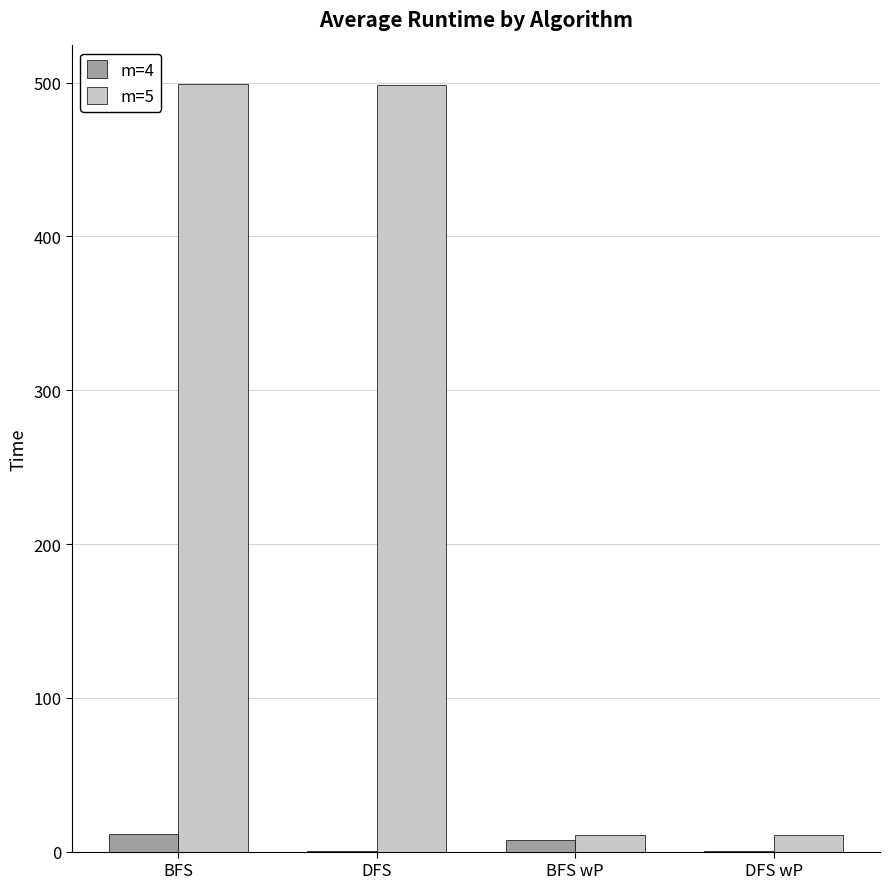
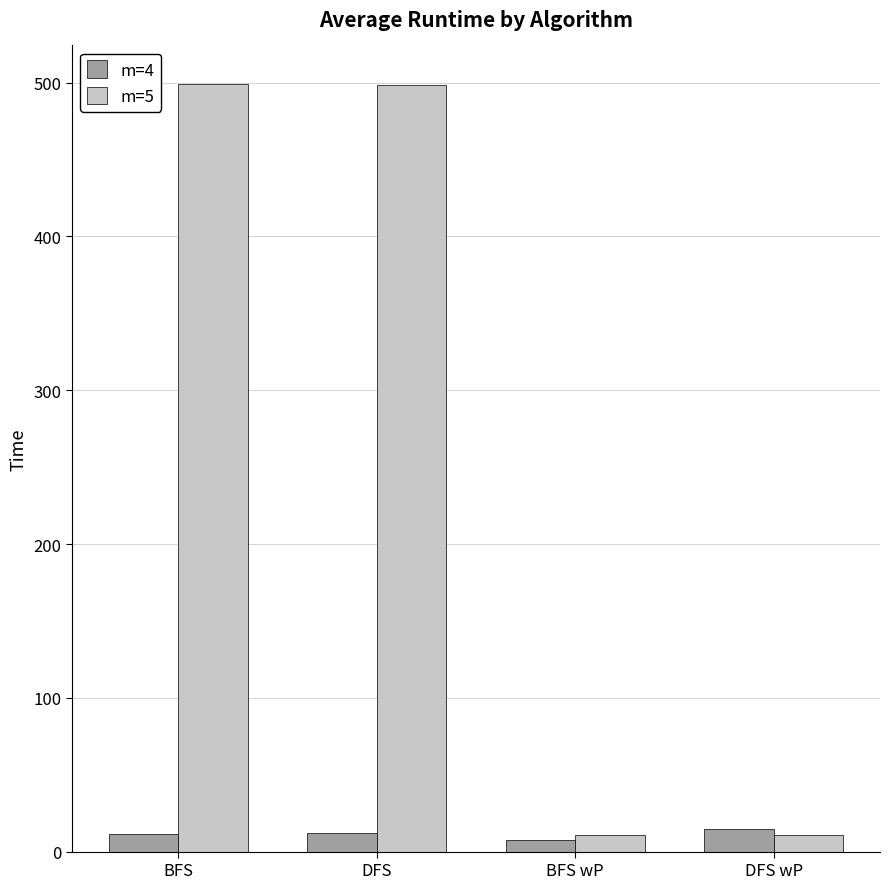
m=4, DFS: 1 -> 12
m=4, DFS wP: 0 -> 15
